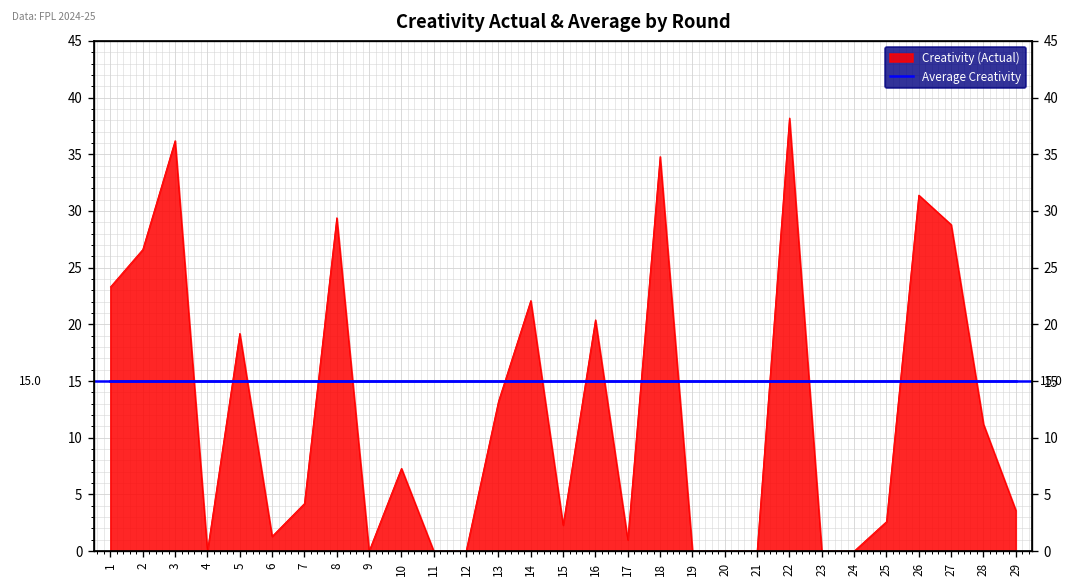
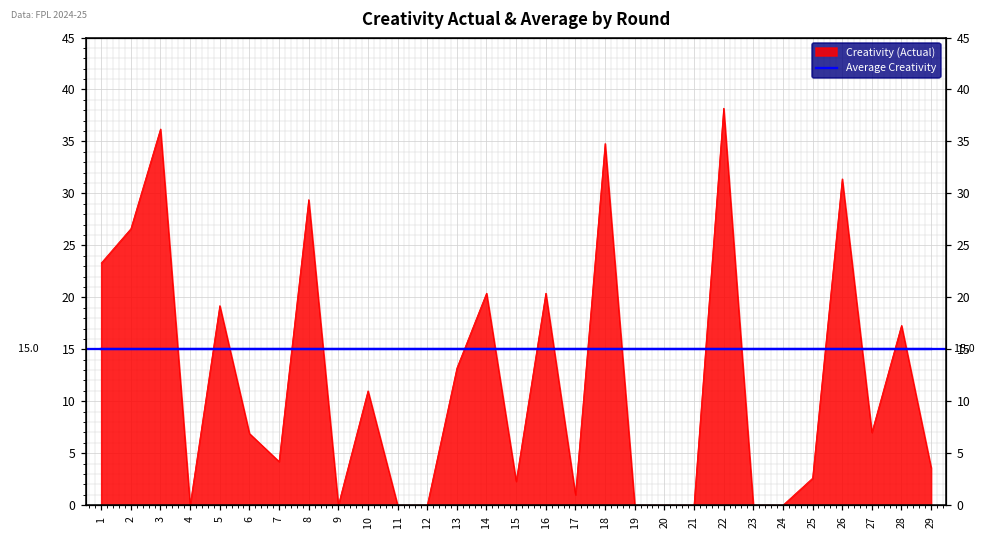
Creativity (Actual), 6: 1 -> 7
Creativity (Actual), 10: 7 -> 11
Creativity (Actual), 14: 22 -> 20
Creativity (Actual), 27: 29 -> 7
Creativity (Actual), 28: 11 -> 17
